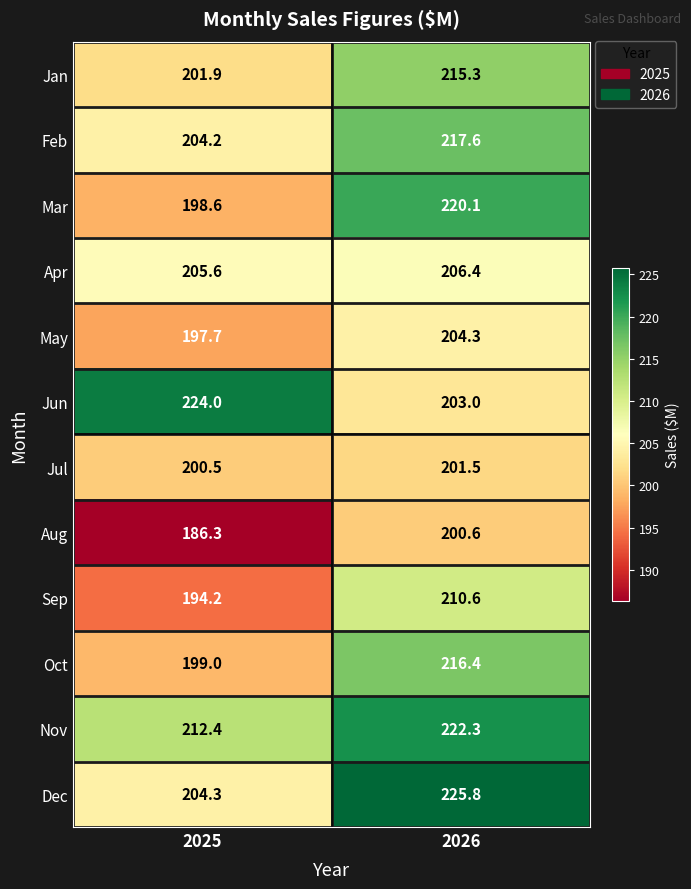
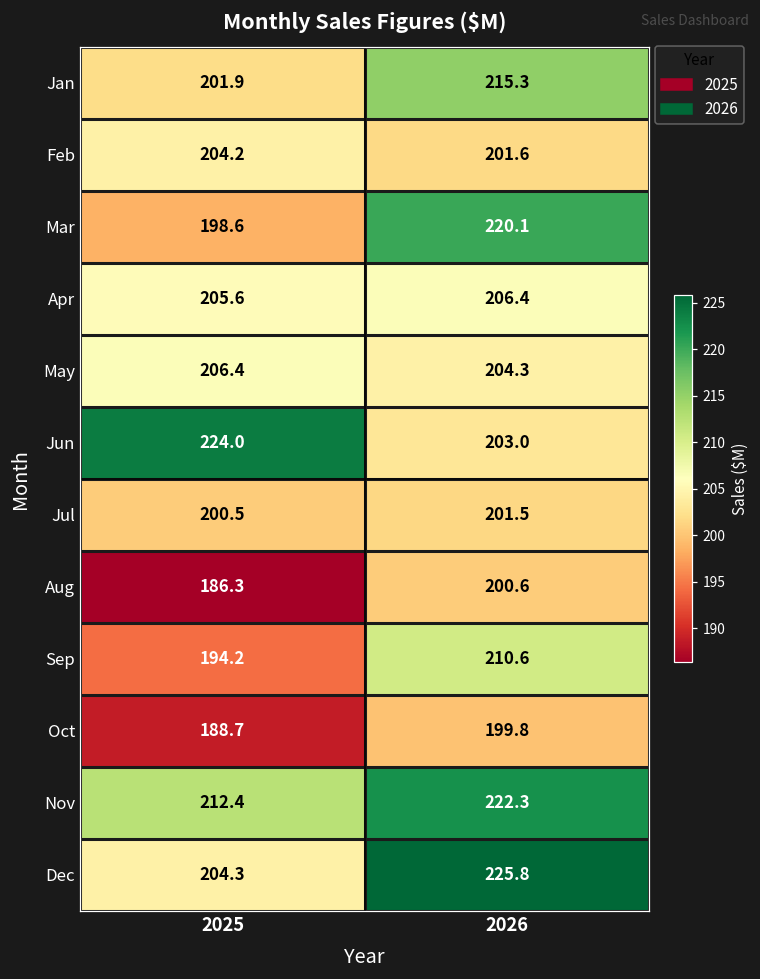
Feb, 2026: 217.6 -> 201.6
May, 2025: 197.7 -> 206.4
Oct, 2025: 199.0 -> 188.7
Oct, 2026: 216.4 -> 199.8
